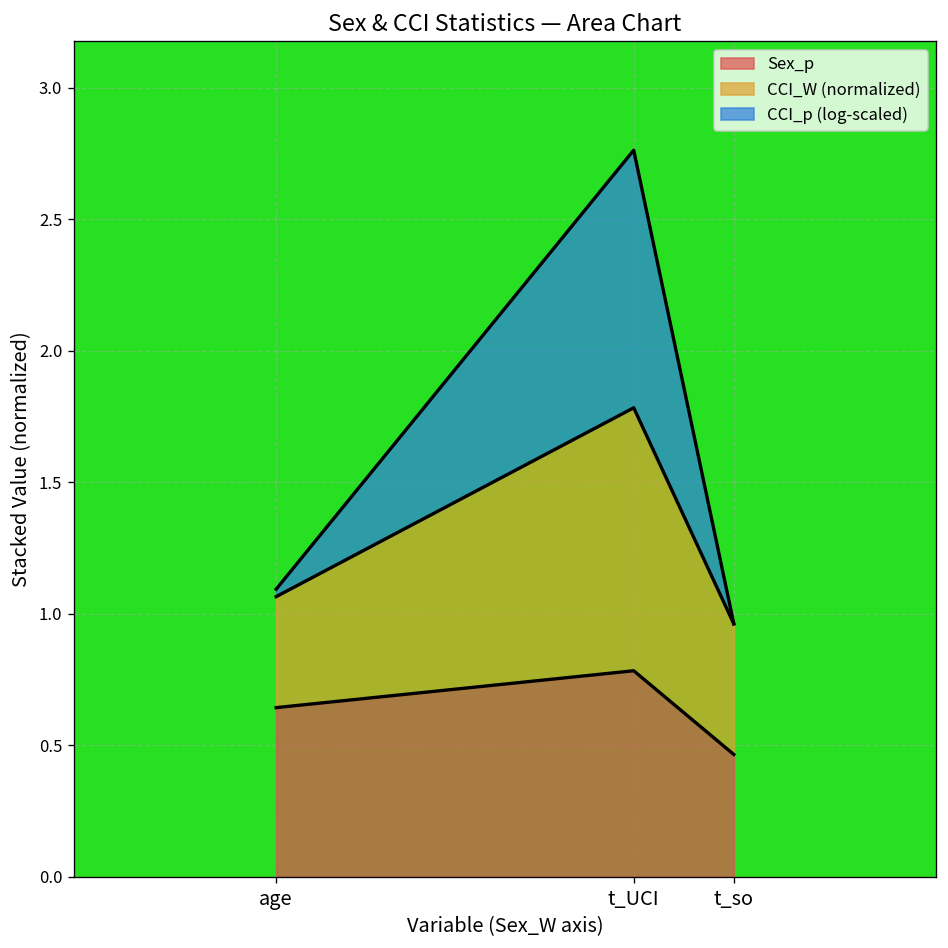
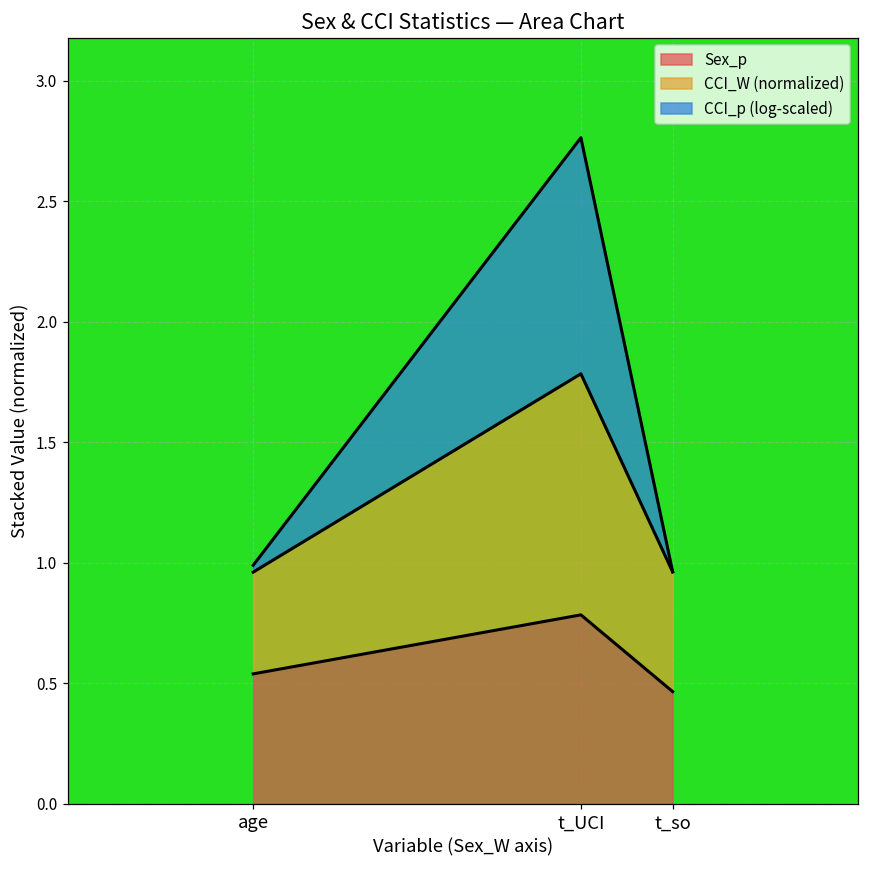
Sex_p, age: 0.64 -> 0.54
